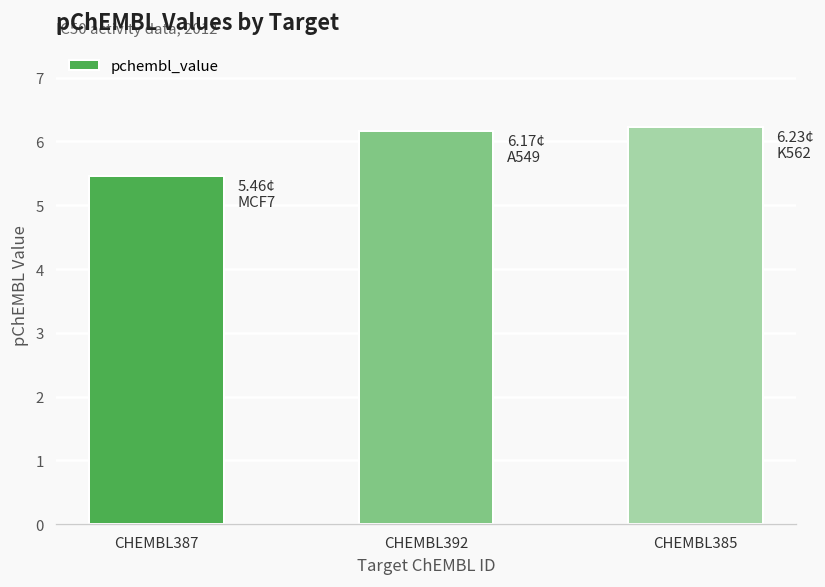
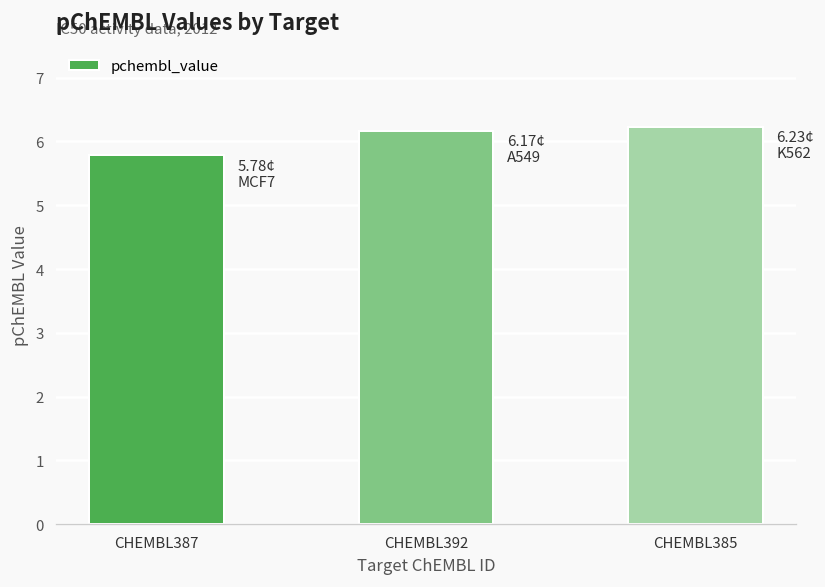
CHEMBL387: 5.46¢ -> 5.78¢
